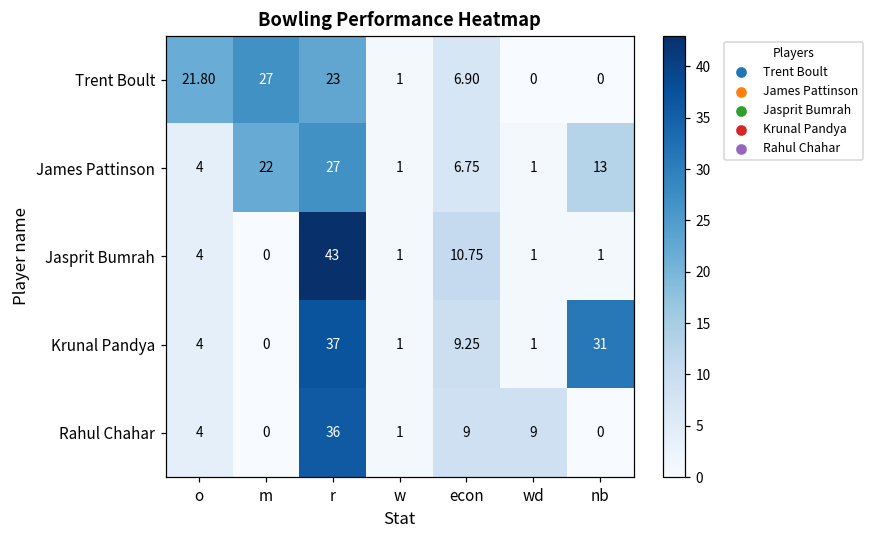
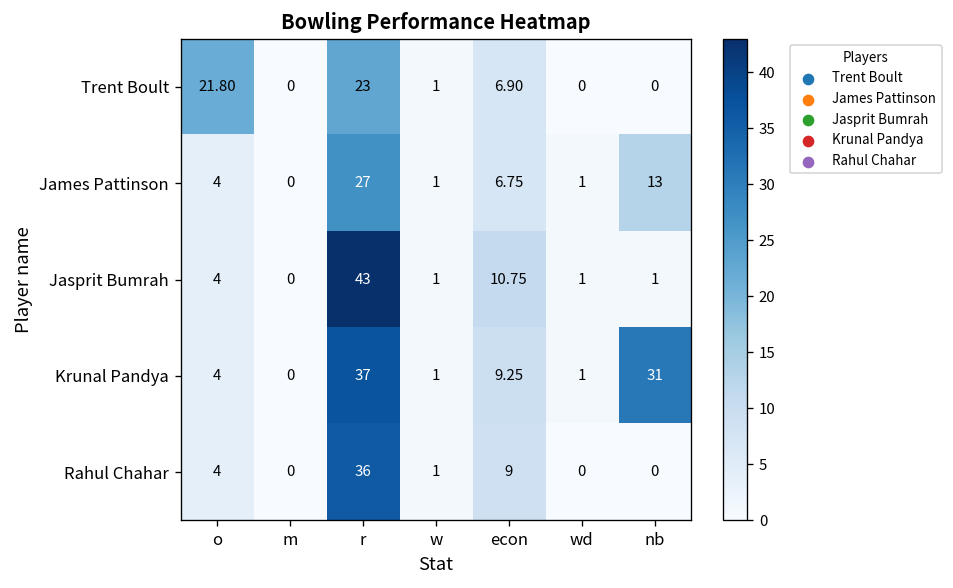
Trent Boult, m: 27 -> 0
James Pattinson, m: 22 -> 0
Rahul Chahar, wd: 9 -> 0
